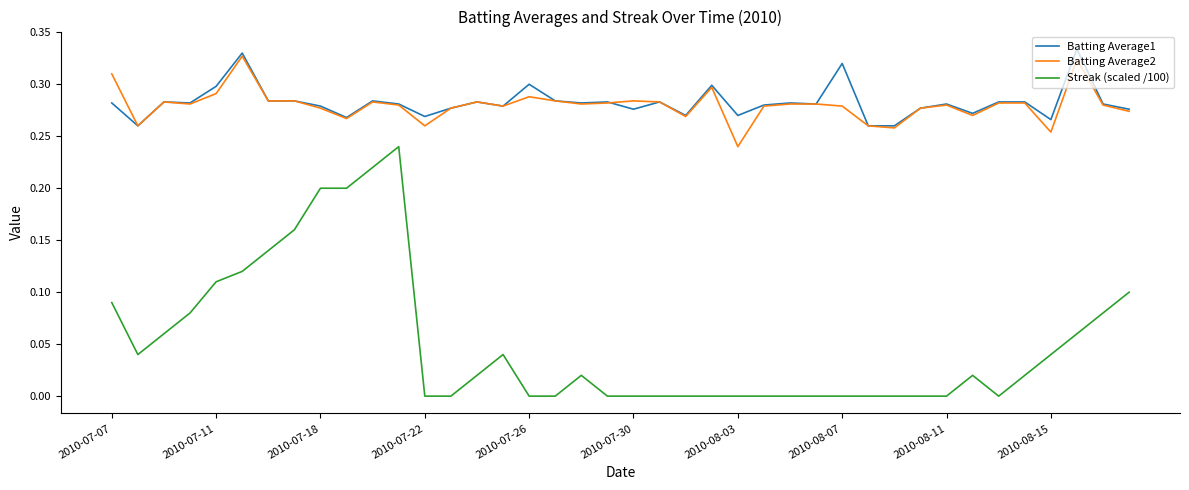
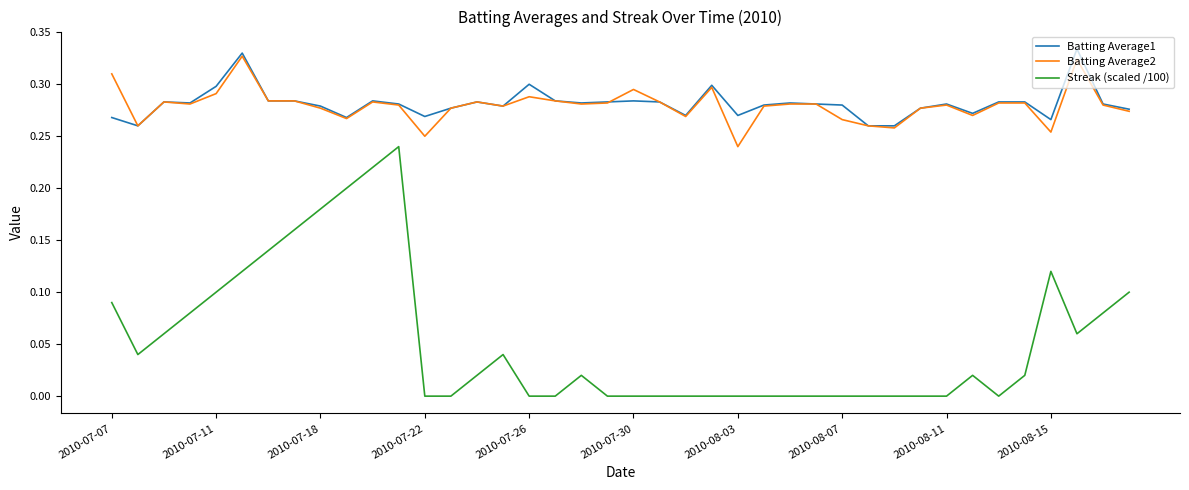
Batting Average1, 2010-07-07: 0.282 -> 0.268
Streak (scaled /100), 2010-07-11: 0.110 -> 0.100
Streak (scaled /100), 2010-07-18: 0.200 -> 0.180
Batting Average2, 2010-07-22: 0.26 -> 0.25
Batting Average1, 2010-07-30: 0.276 -> 0.284
Batting Average2, 2010-07-30: 0.284 -> 0.295
Batting Average1, 2010-08-07: 0.32 -> 0.28
Batting Average2, 2010-08-07: 0.279 -> 0.266
Streak (scaled /100), 2010-08-15: 0.040 -> 0.120
